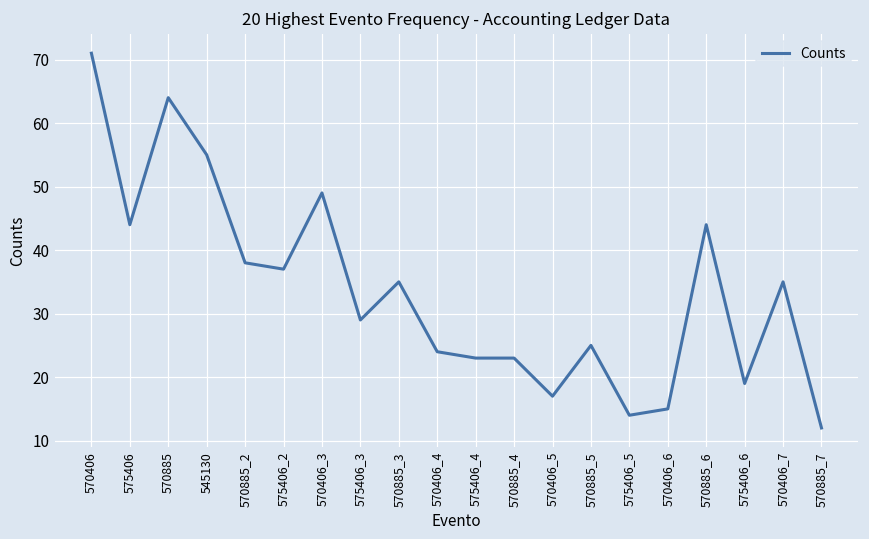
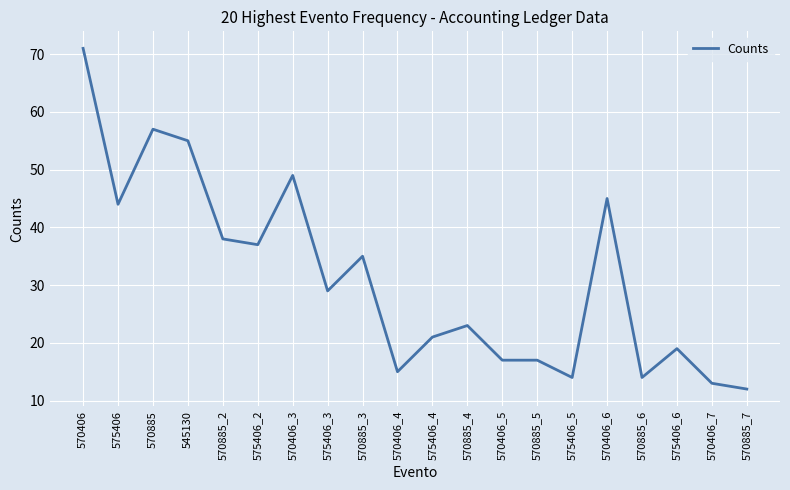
570885: 64 -> 57
570406_4: 24 -> 15
575406_4: 23 -> 21
570885_5: 25 -> 17
570406_6: 15 -> 45
570885_6: 44 -> 14
570406_7: 35 -> 13
